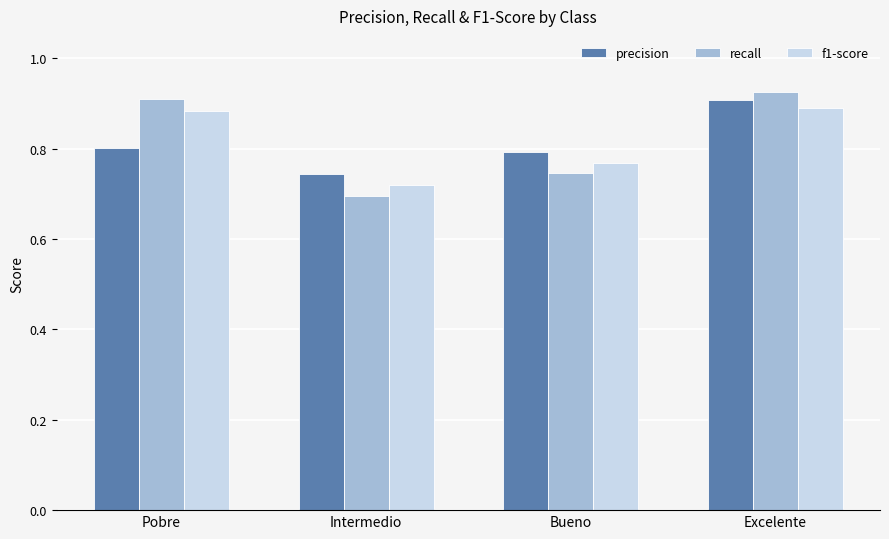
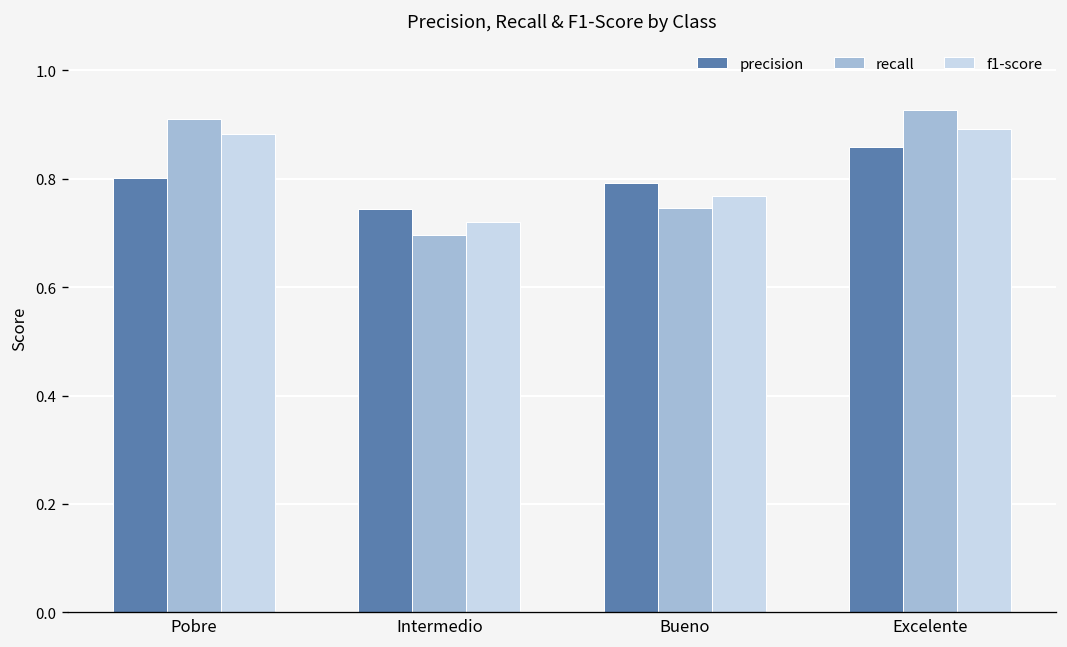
precision, Excelente: 0.91 -> 0.86
